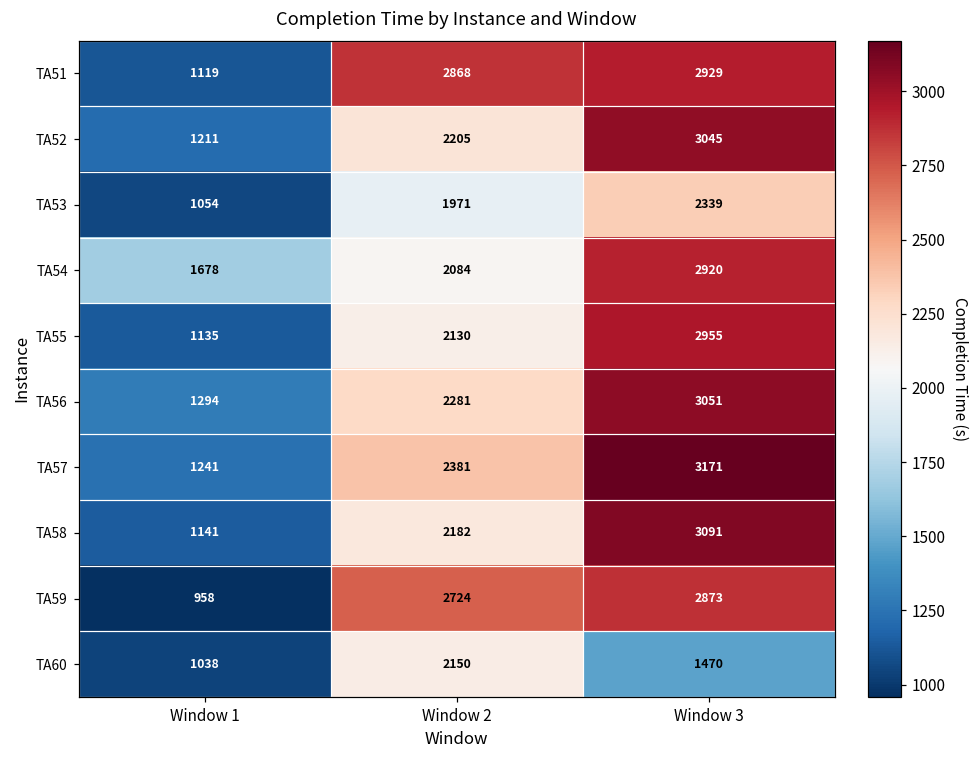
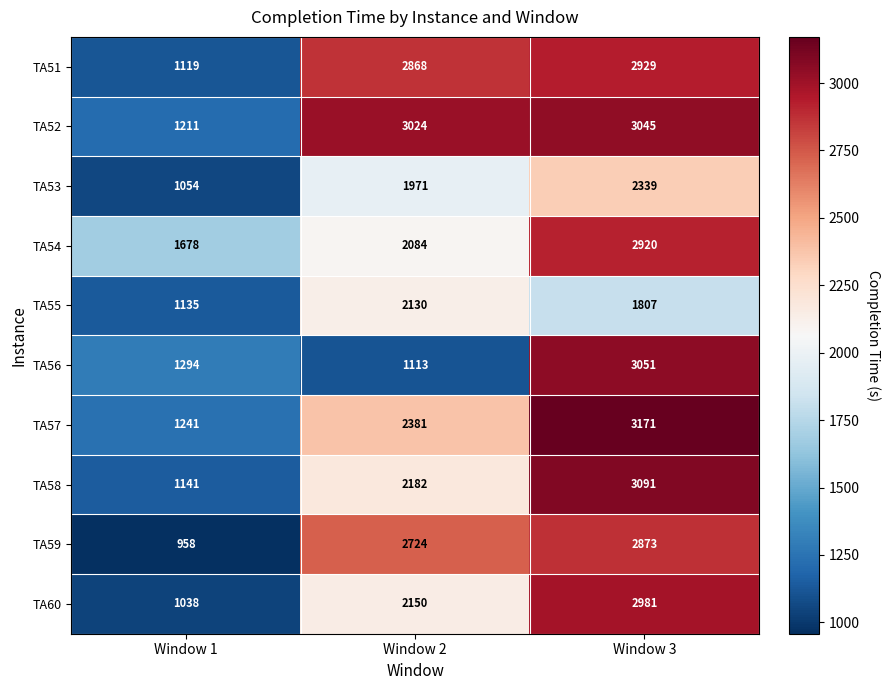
TA52, Window 2: 2205 -> 3024
TA55, Window 3: 2955 -> 1807
TA56, Window 2: 2281 -> 1113
TA60, Window 3: 1470 -> 2981
